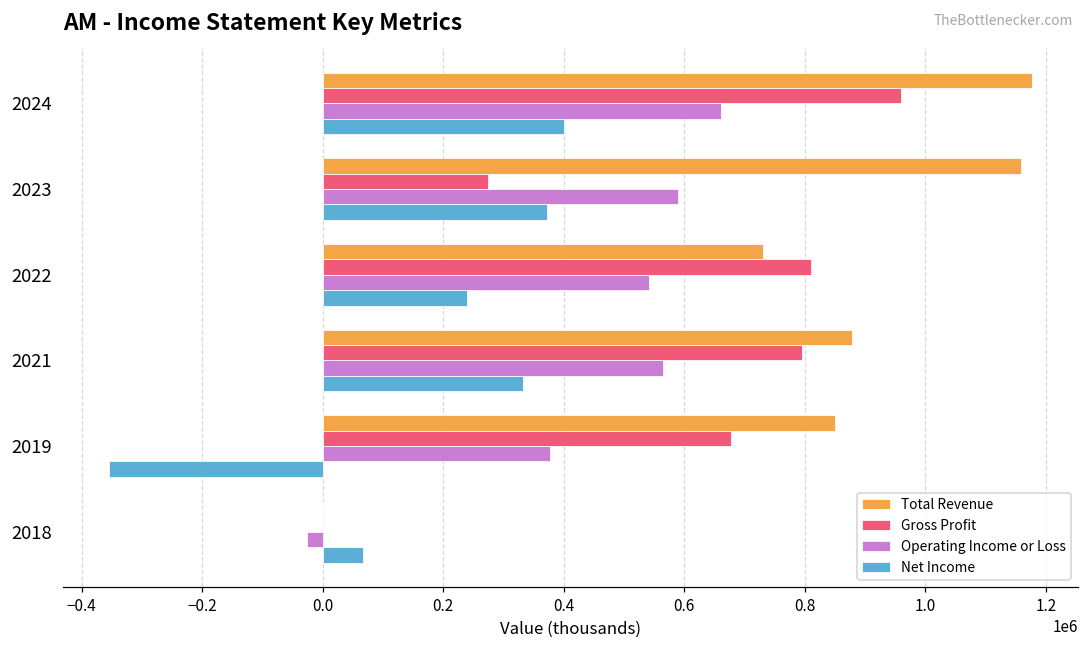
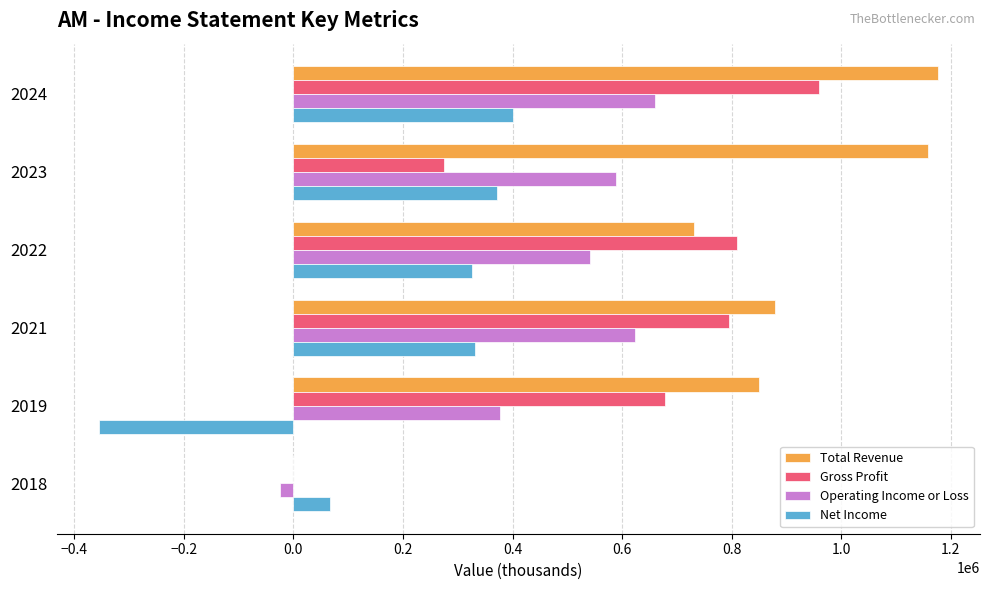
Net Income, 2022: 240000 -> 330000
Operating Income or Loss, 2021: 560000 -> 620000
